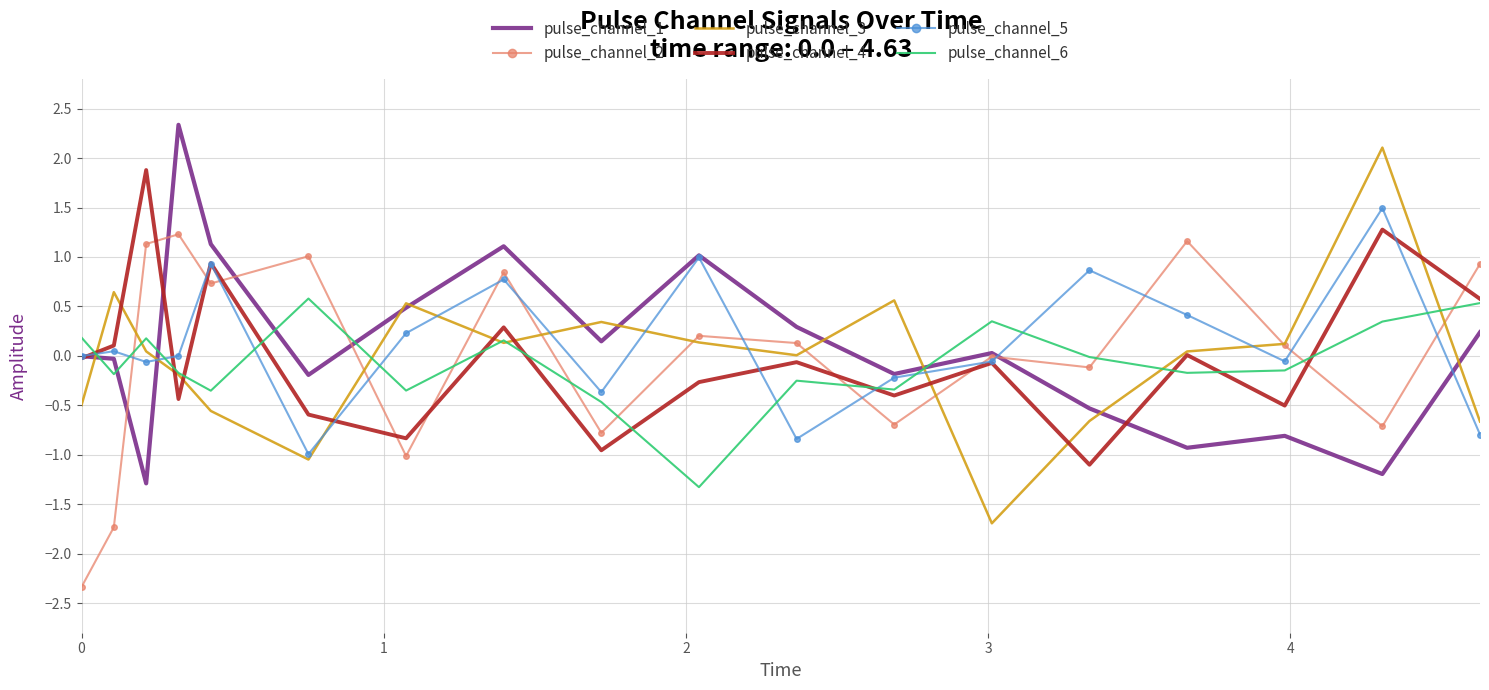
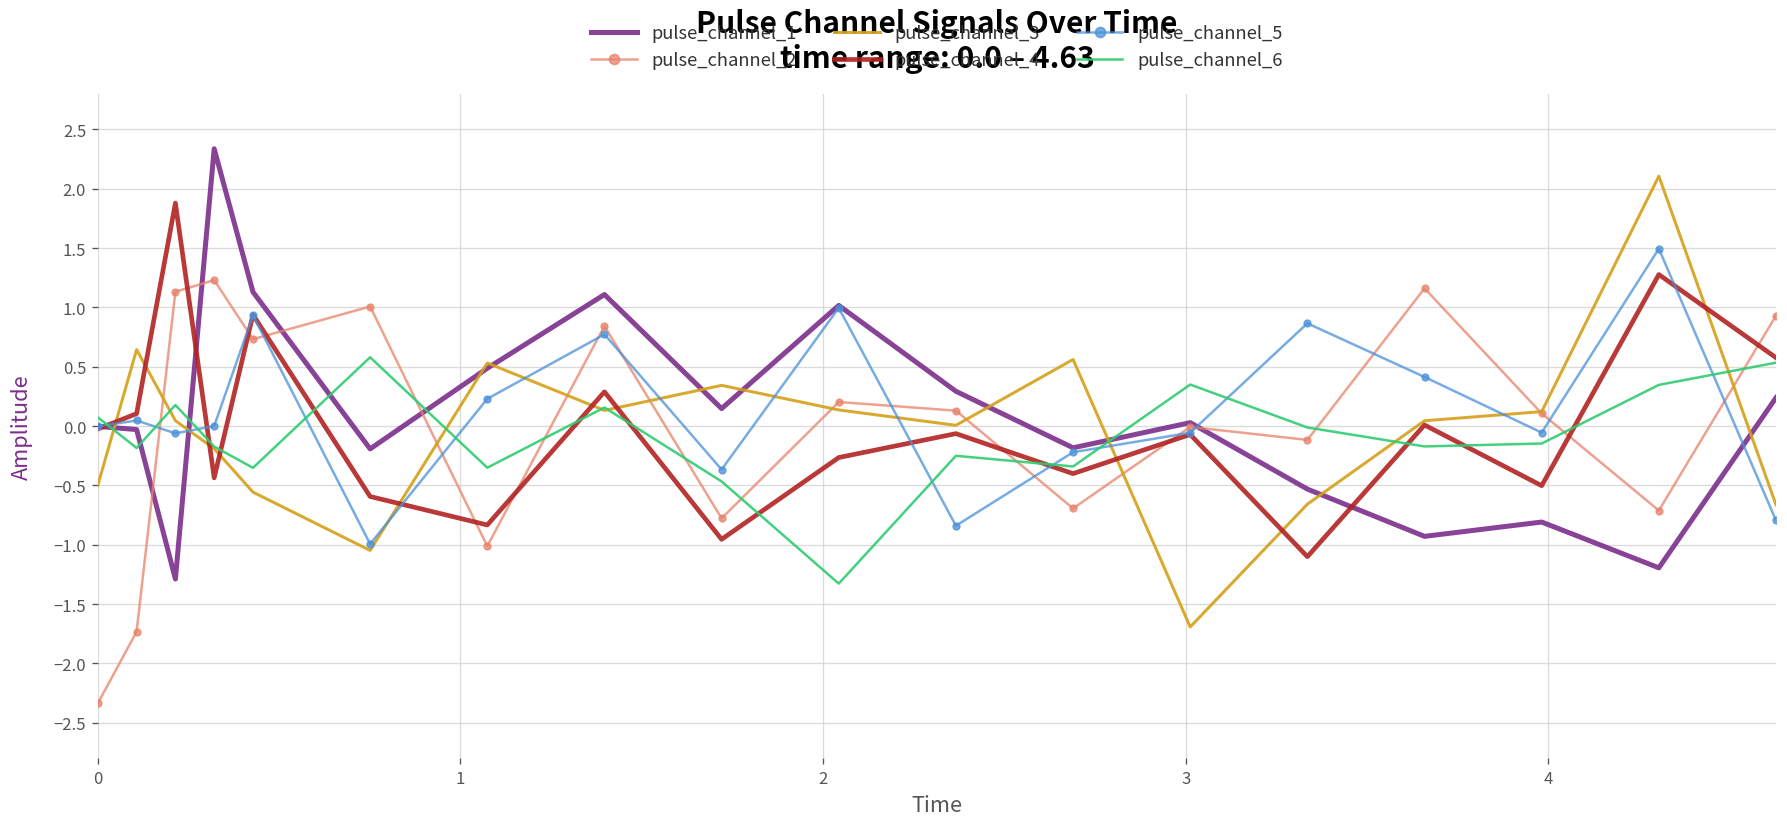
pulse_channel_6, 0: 0.2 -> 0.1
